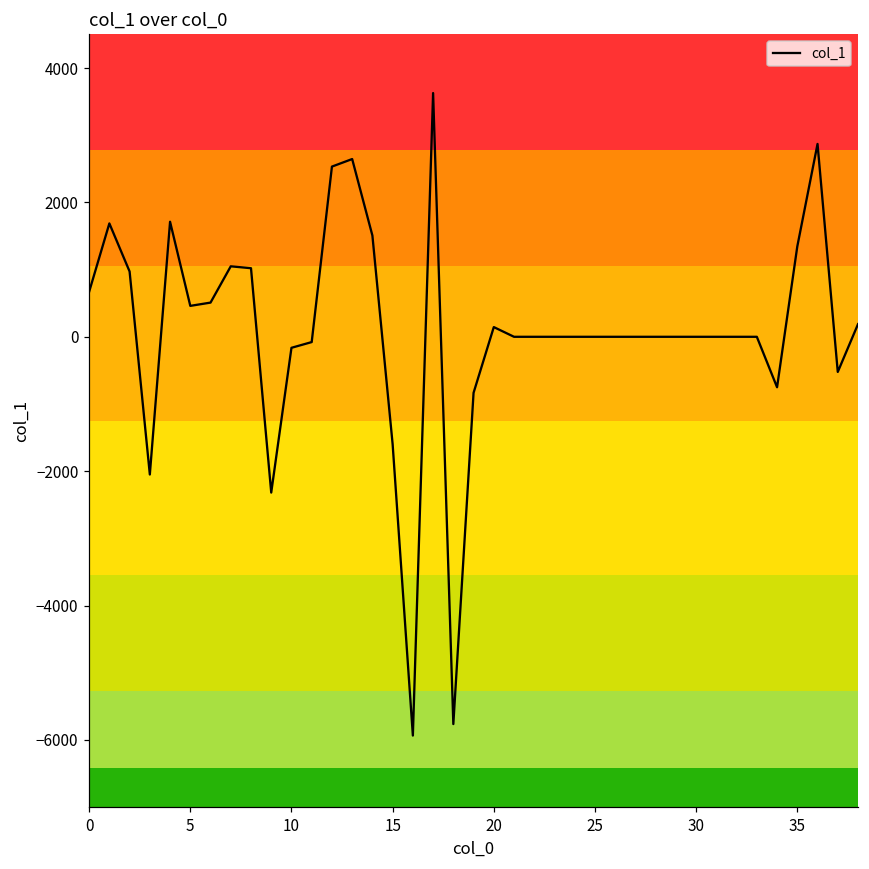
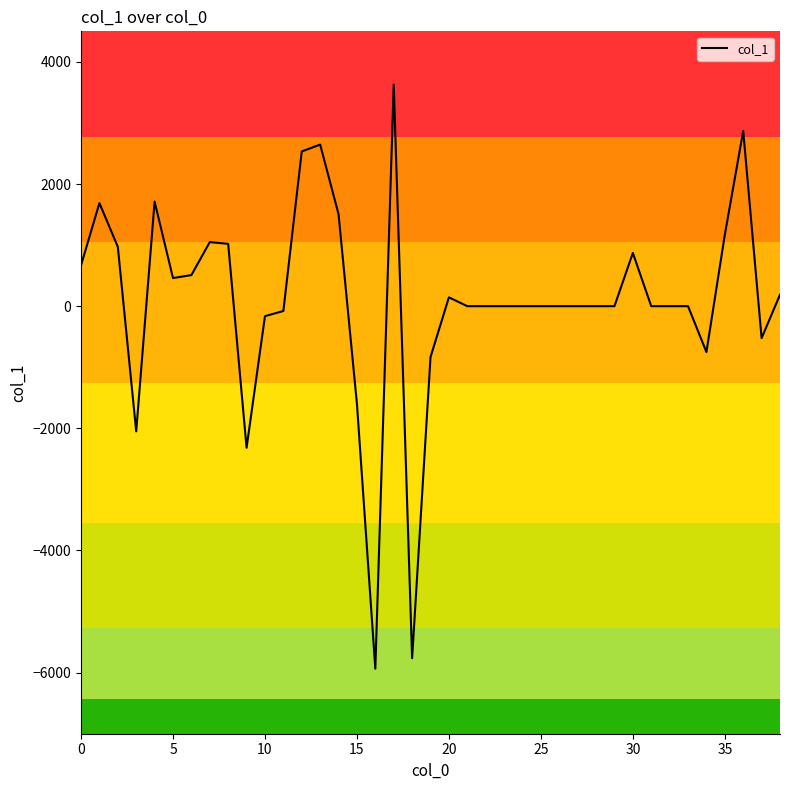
30: 0 -> 900
35: 1300 -> 1200
